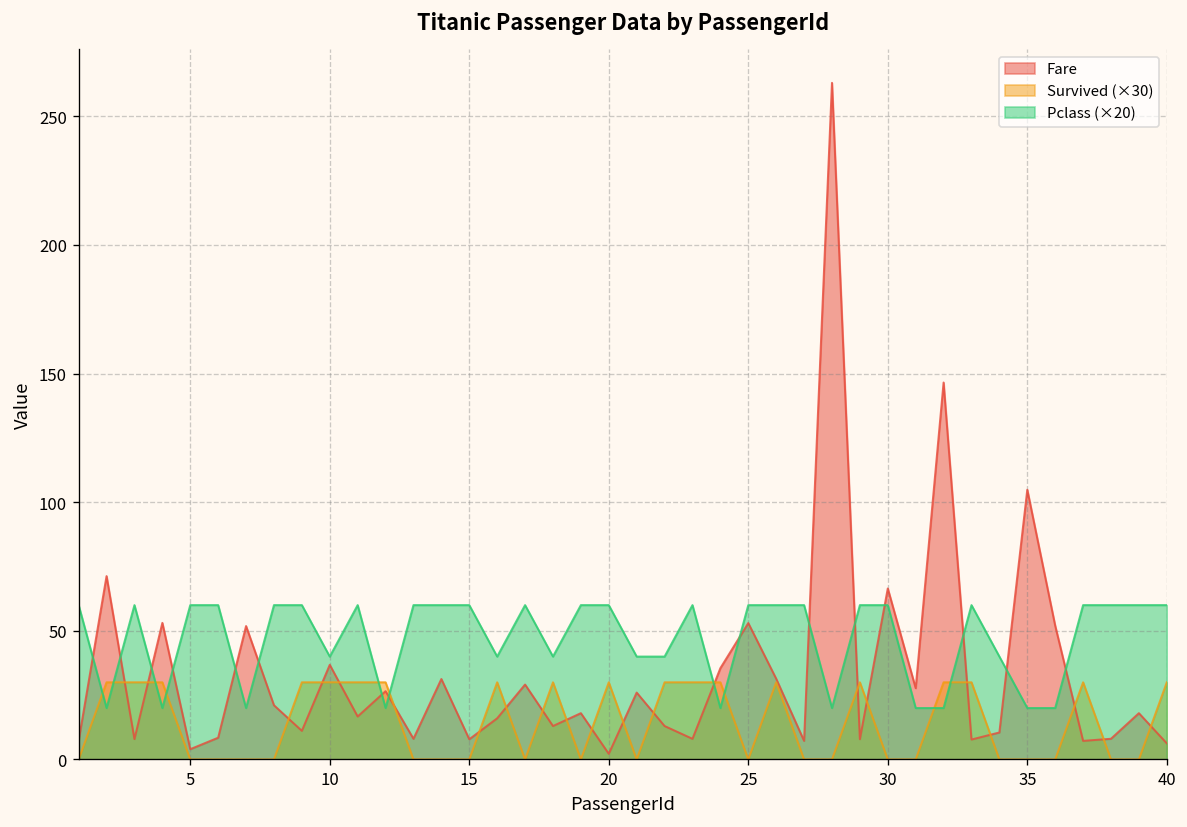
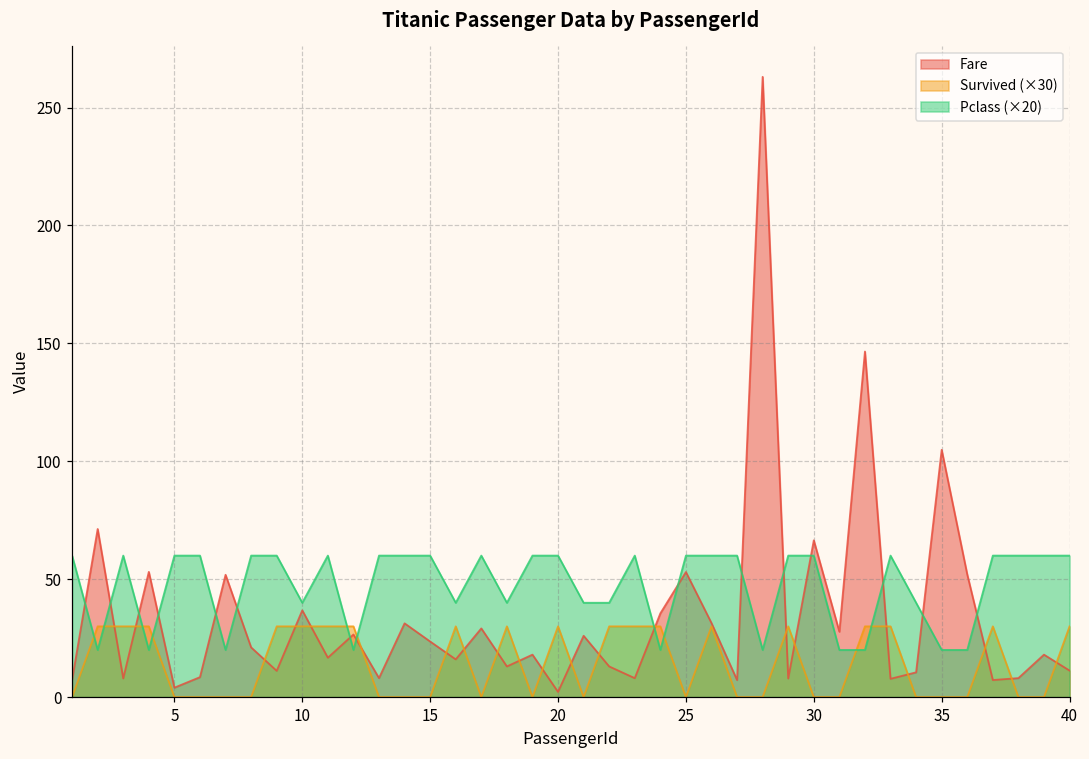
Fare, 15: 8 -> 24
Fare, 40: 6 -> 11
